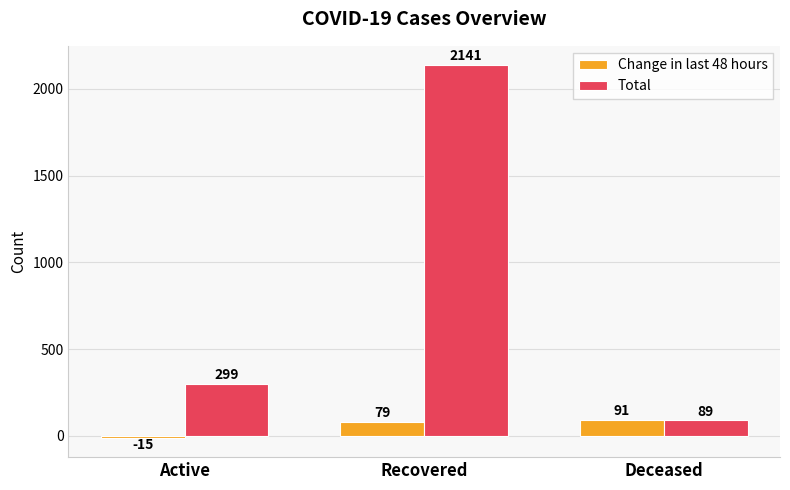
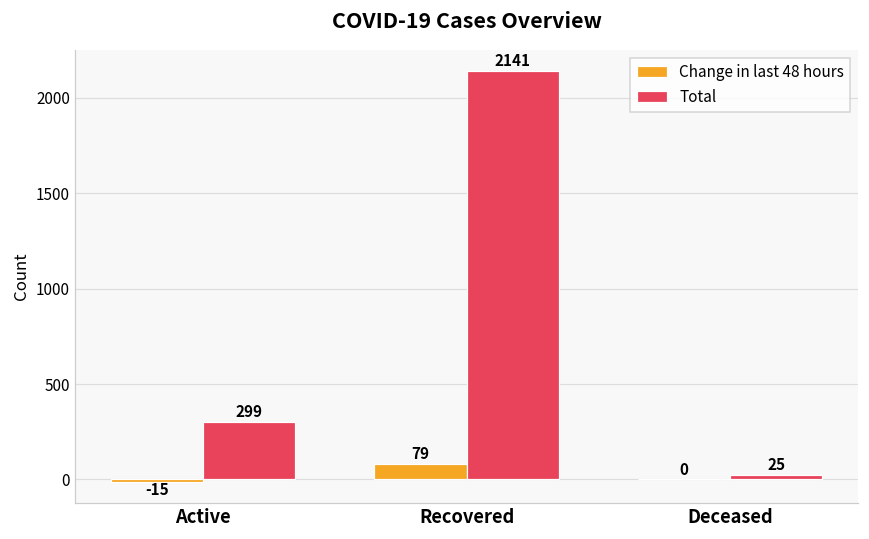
Change in last 48 hours, Deceased: 91 -> 0
Total, Deceased: 89 -> 25
